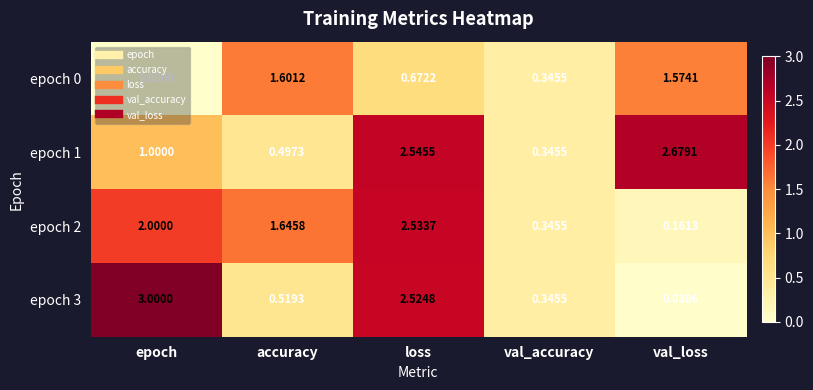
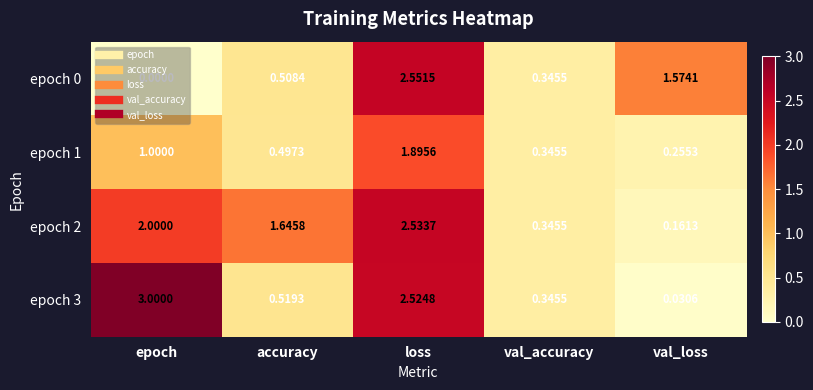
epoch 0, accuracy: 1.6012 -> 0.5084
epoch 0, loss: 0.6722 -> 2.5515
epoch 1, loss: 2.5455 -> 1.8956
epoch 1, val_loss: 2.6791 -> 0.2553
